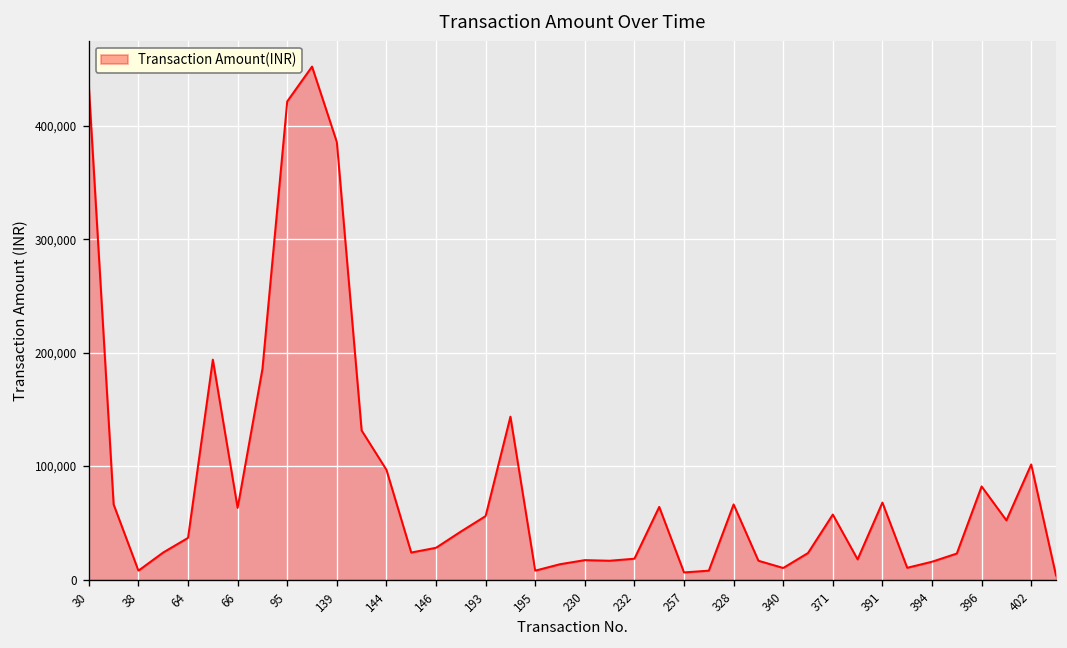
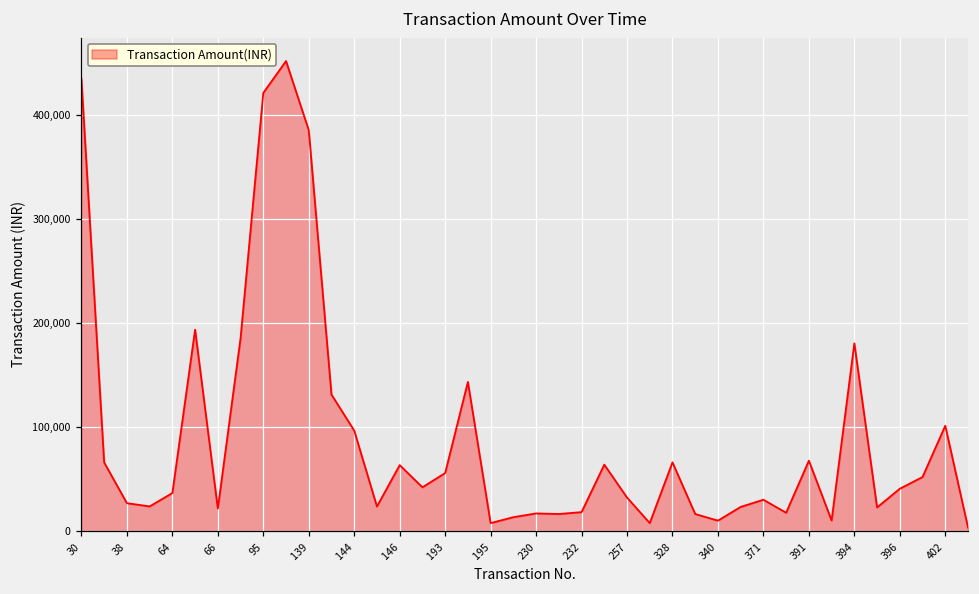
38: 10,000 -> 30,000
66: 60,000 -> 20,000
146: 30,000 -> 60,000
257: 10,000 -> 30,000
371: 60,000 -> 30,000
394: 20,000 -> 180,000
396: 80,000 -> 40,000
